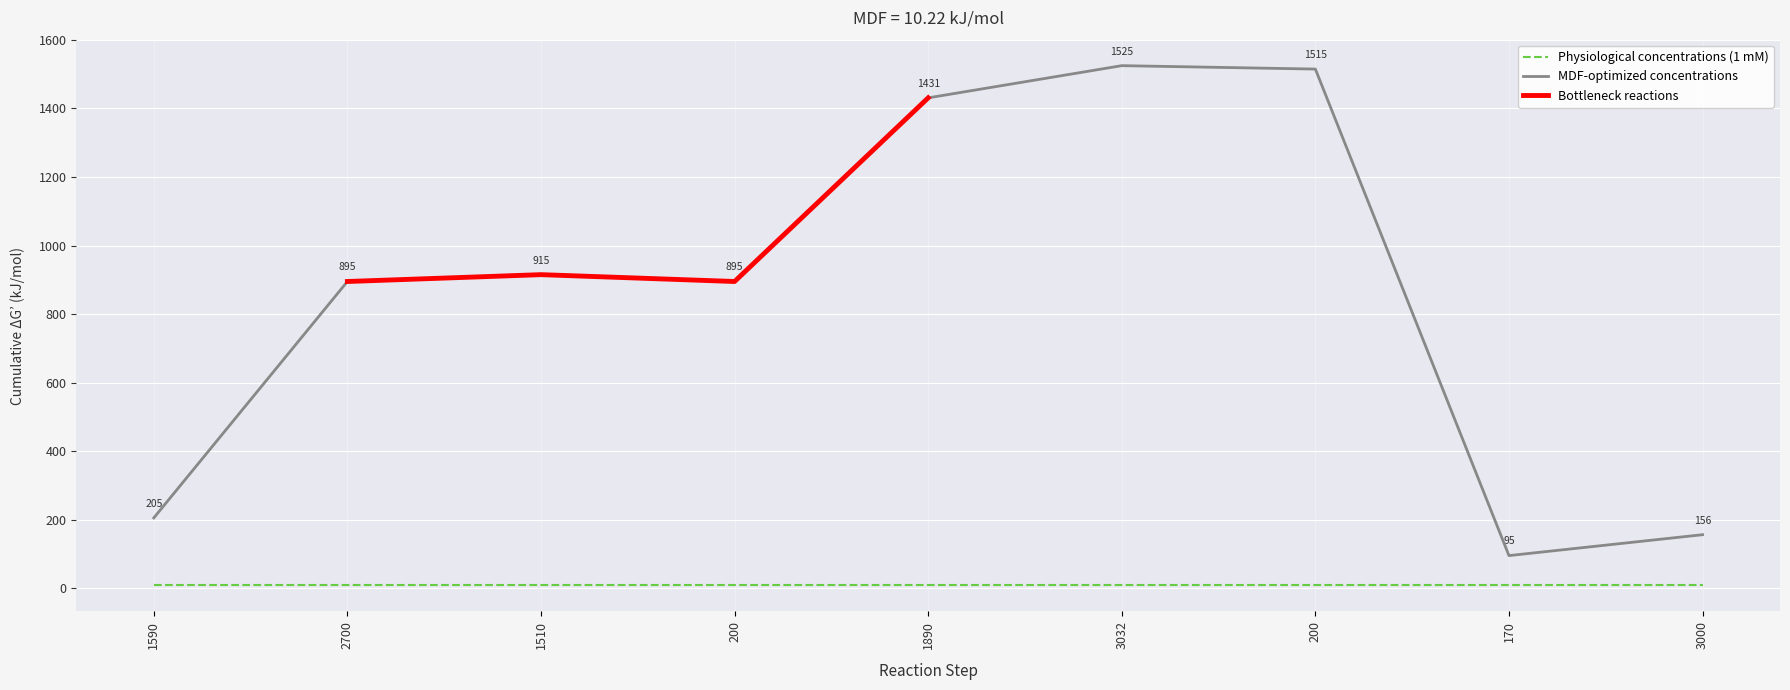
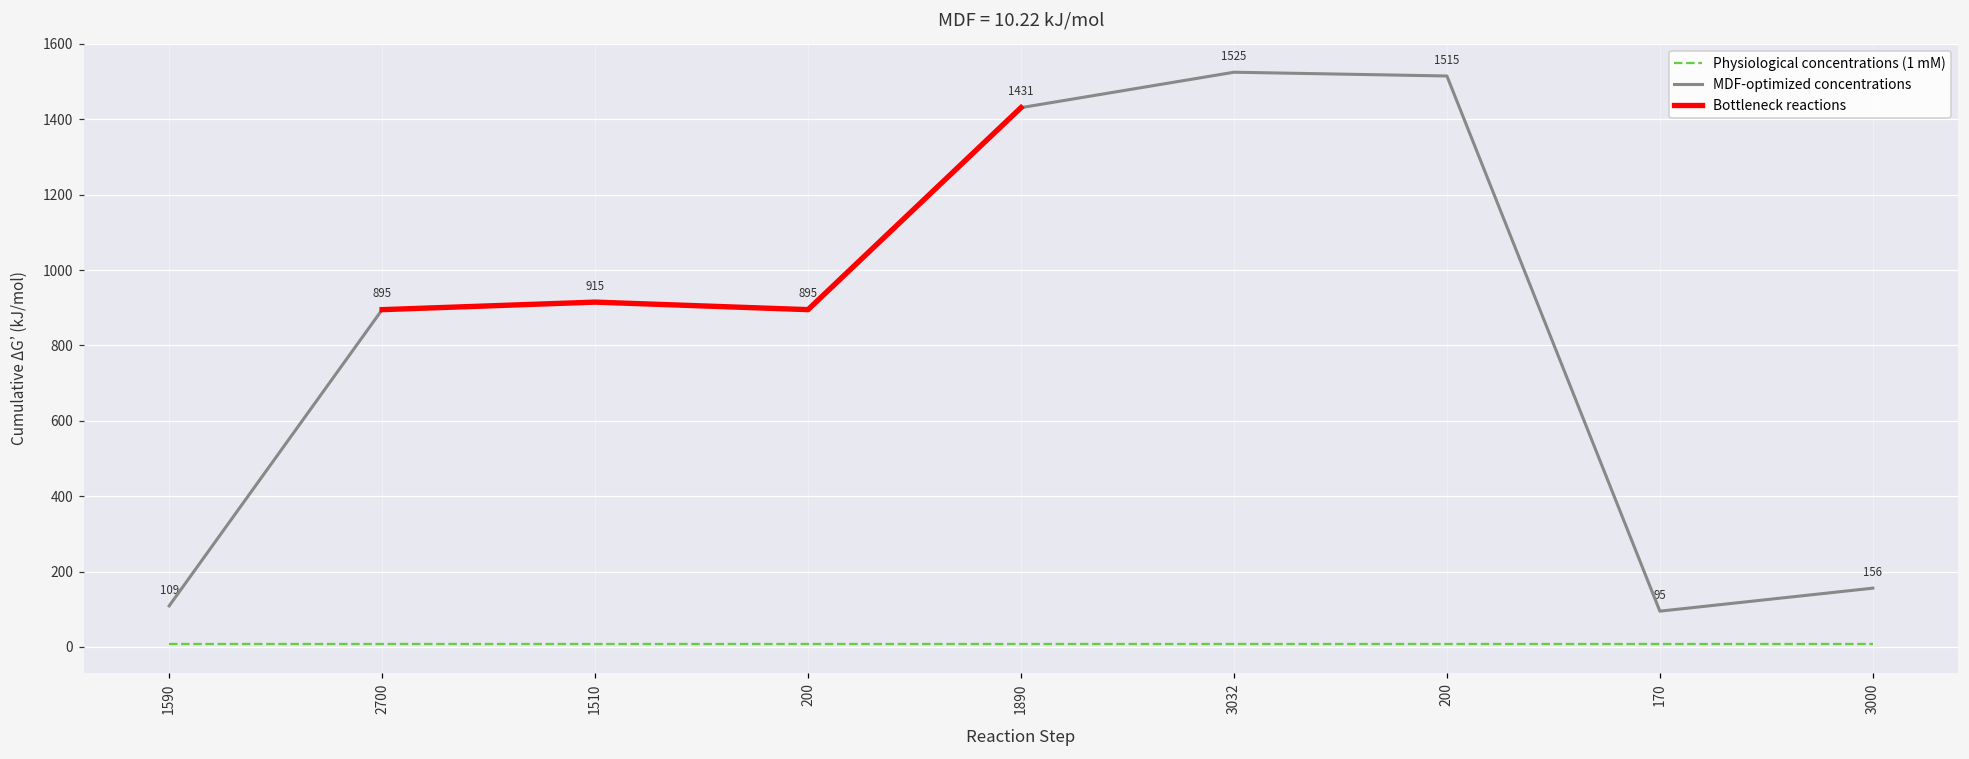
MDF-optimized concentrations, 1590: 205 -> 109
